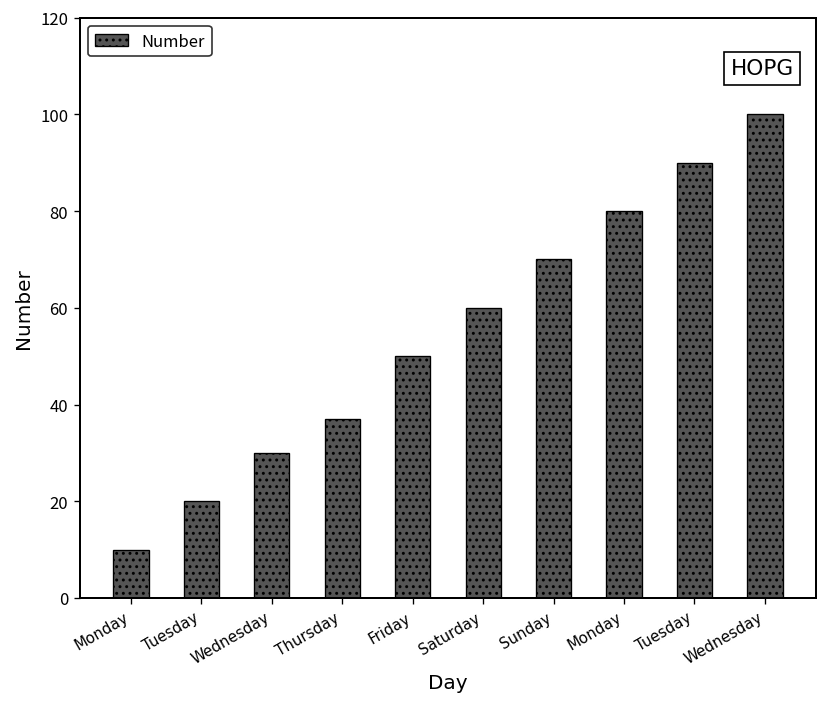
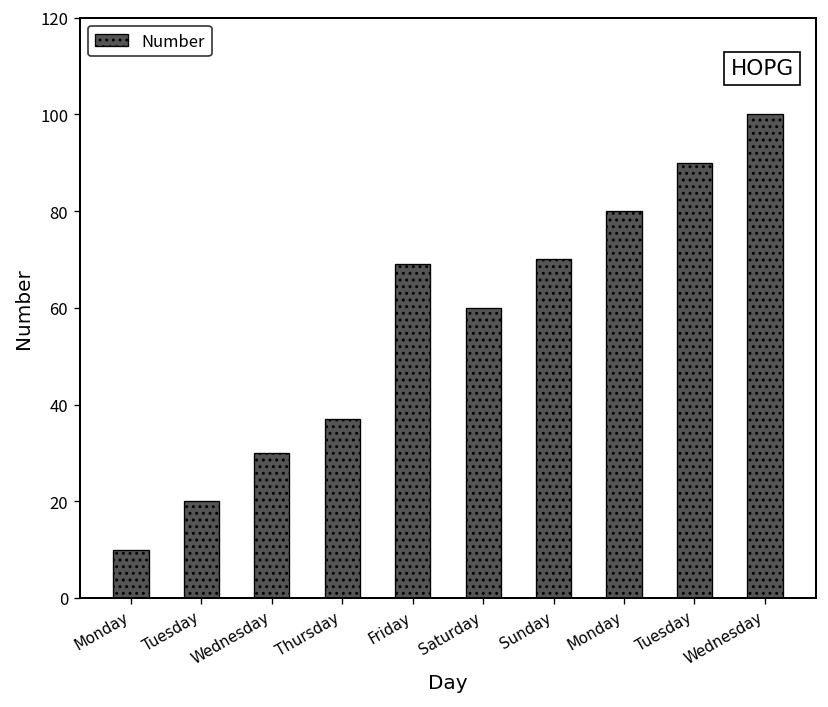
Friday: 50 -> 69
